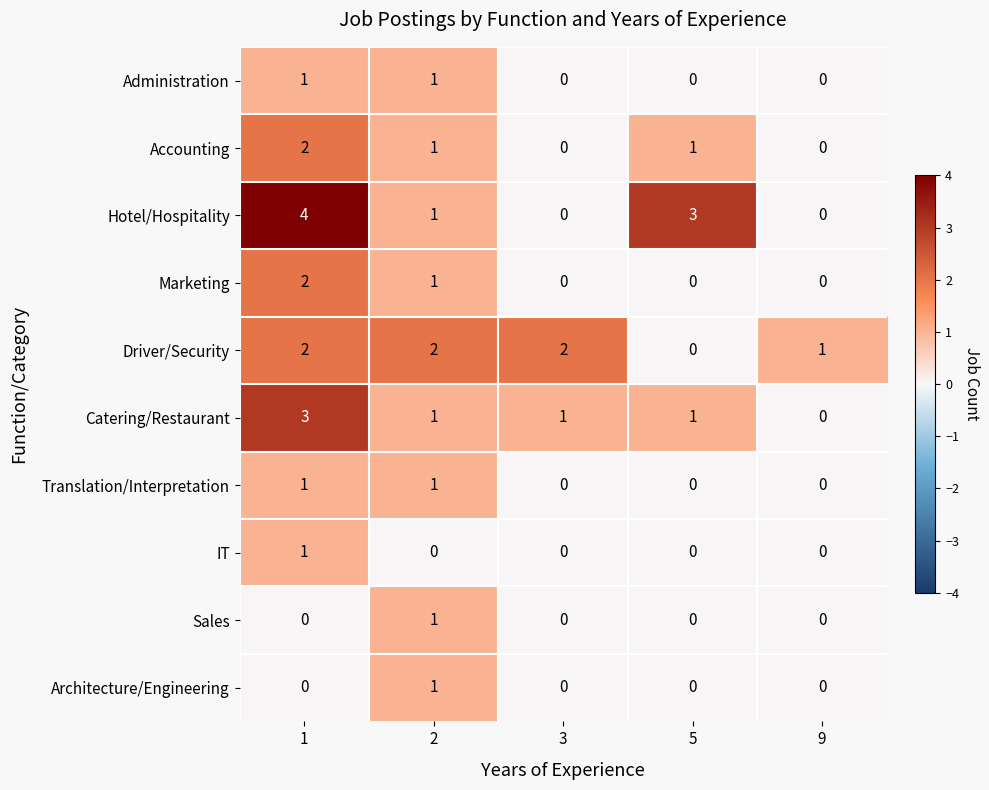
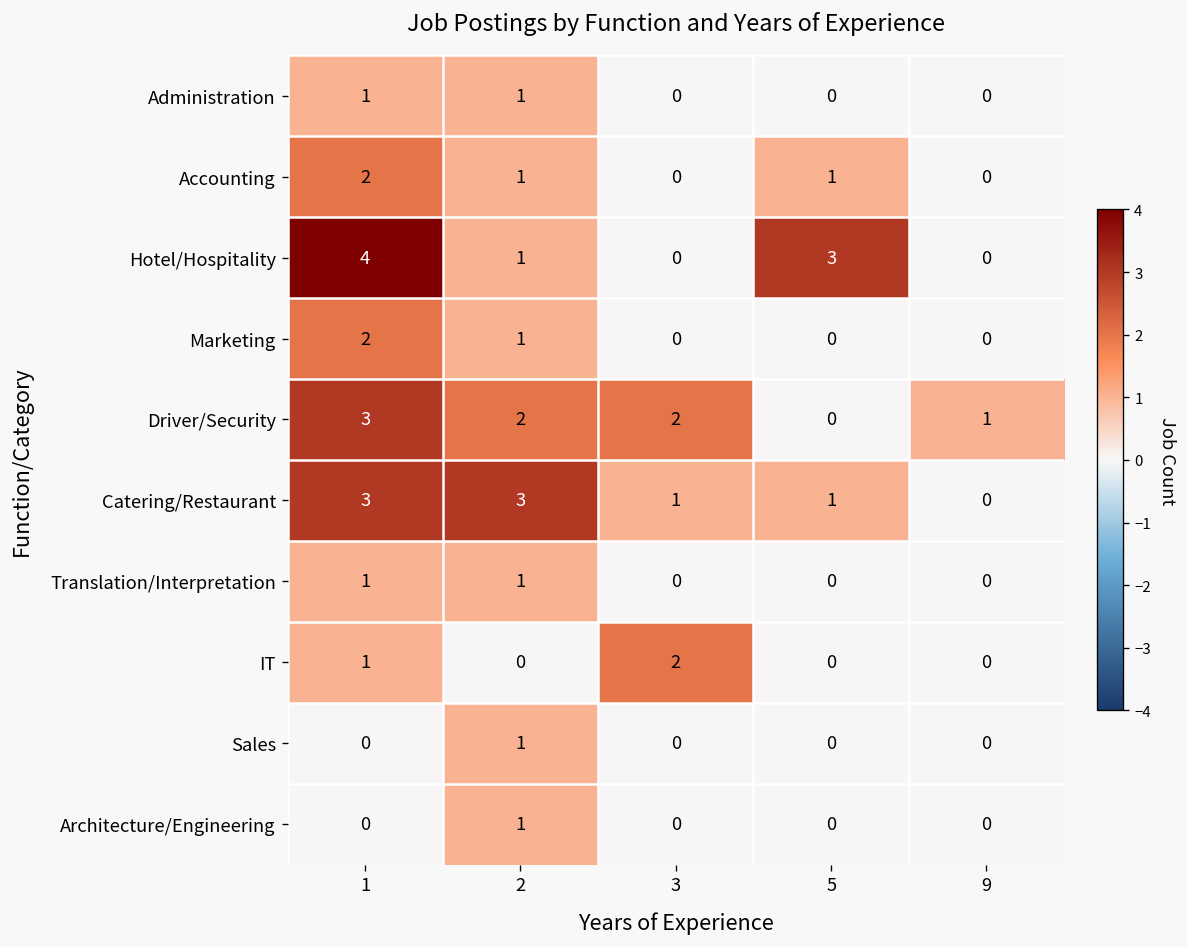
Driver/Security, 1: 2 -> 3
Catering/Restaurant, 2: 1 -> 3
IT, 3: 0 -> 2
